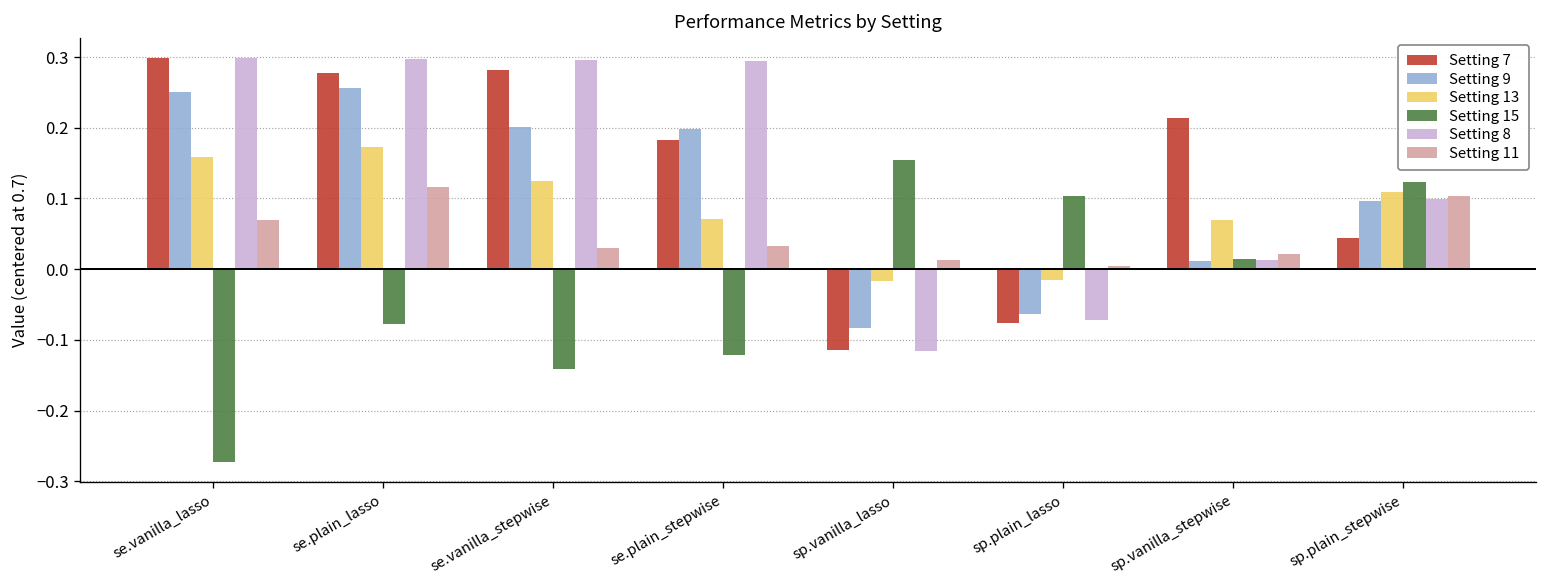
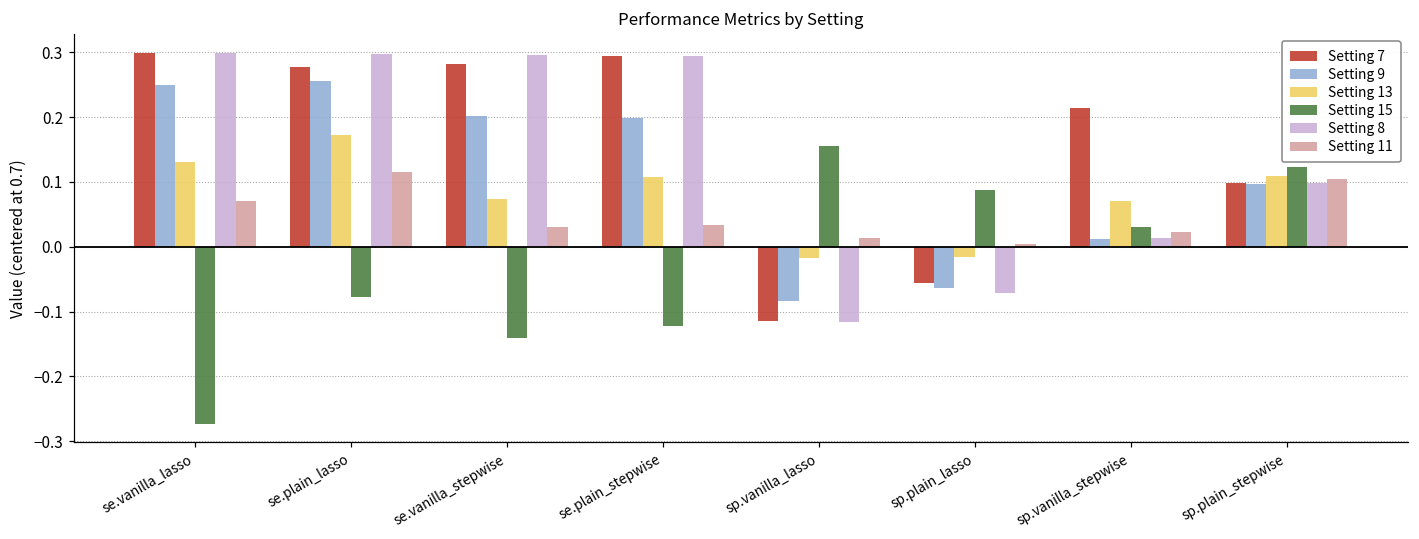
Setting 13, se.vanilla_lasso: 0.16 -> 0.13
Setting 13, se.vanilla_stepwise: 0.13 -> 0.07
Setting 7, se.plain_stepwise: 0.18 -> 0.29
Setting 13, se.plain_stepwise: 0.07 -> 0.11
Setting 7, sp.plain_lasso: -0.08 -> -0.06
Setting 15, sp.plain_lasso: 0.10 -> 0.09
Setting 15, sp.vanilla_stepwise: 0.01 -> 0.03
Setting 7, sp.plain_stepwise: 0.04 -> 0.10
